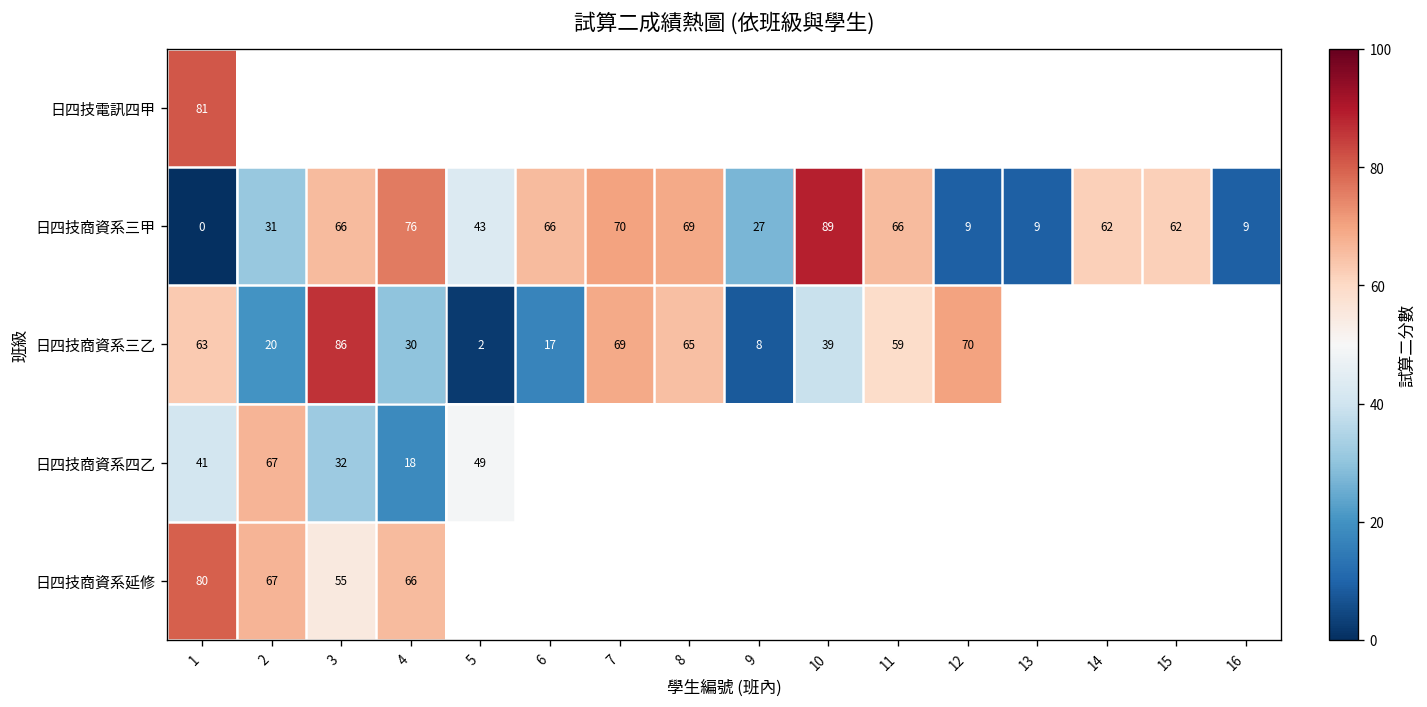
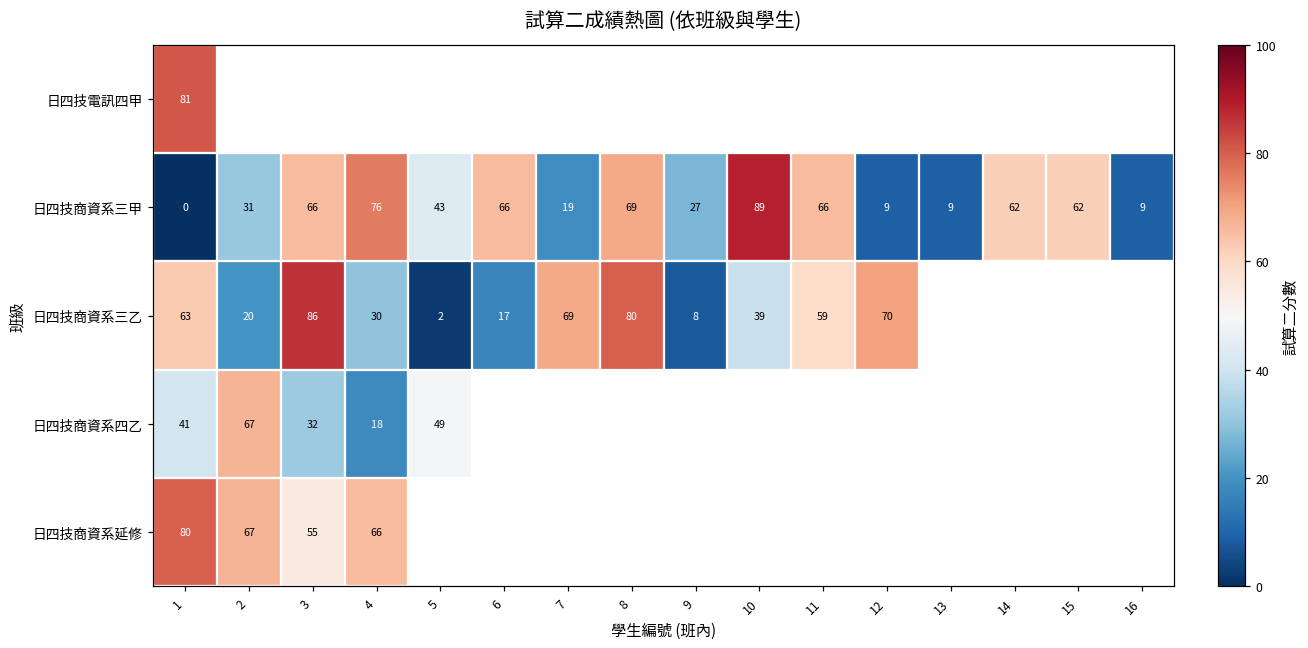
日四技商資系三甲, 7: 70 -> 19
日四技商資系三乙, 8: 65 -> 80
